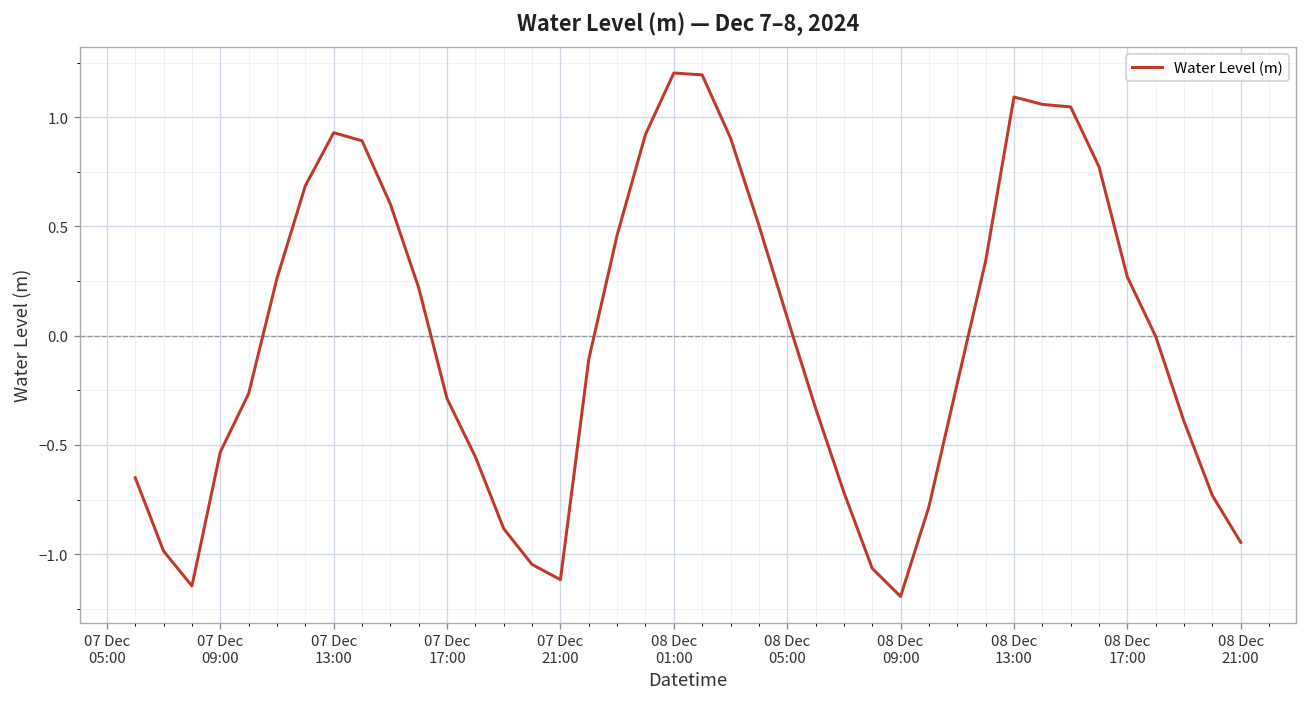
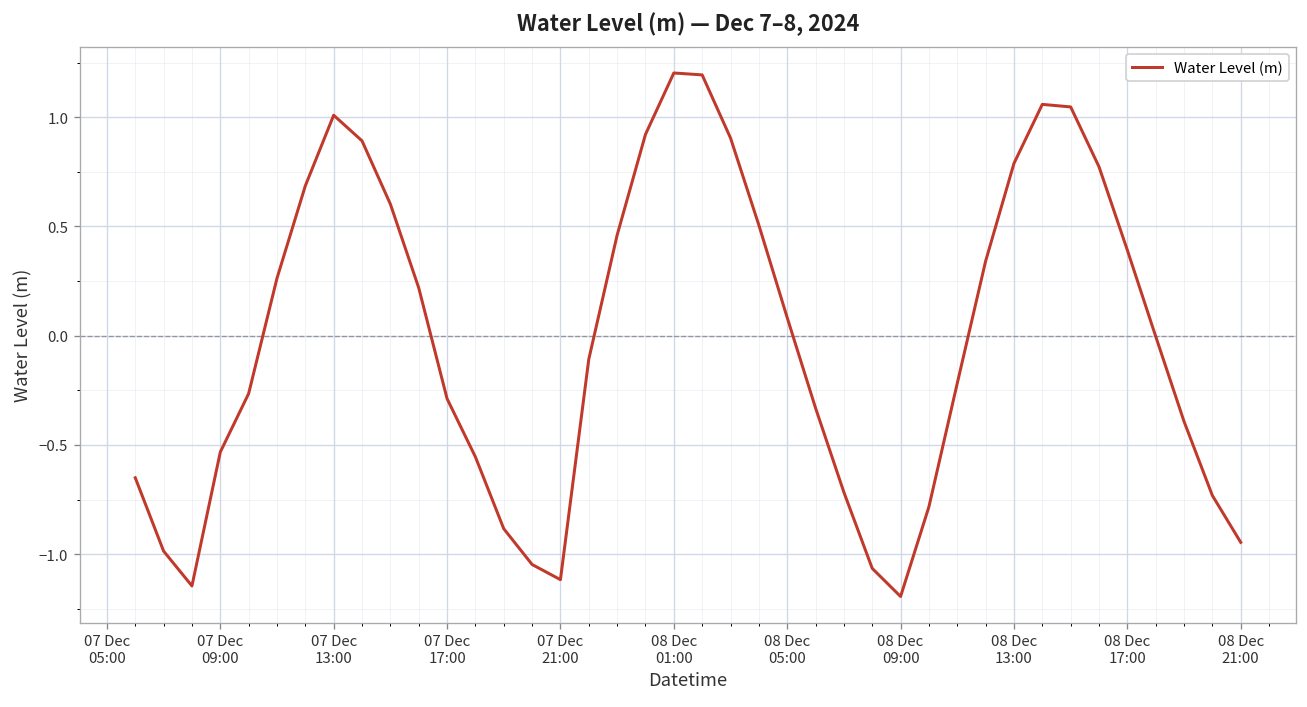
07 Dec 13:00: 0.93 -> 1.01
08 Dec 13:00: 1.09 -> 0.79
08 Dec 17:00: 0.27 -> 0.39
